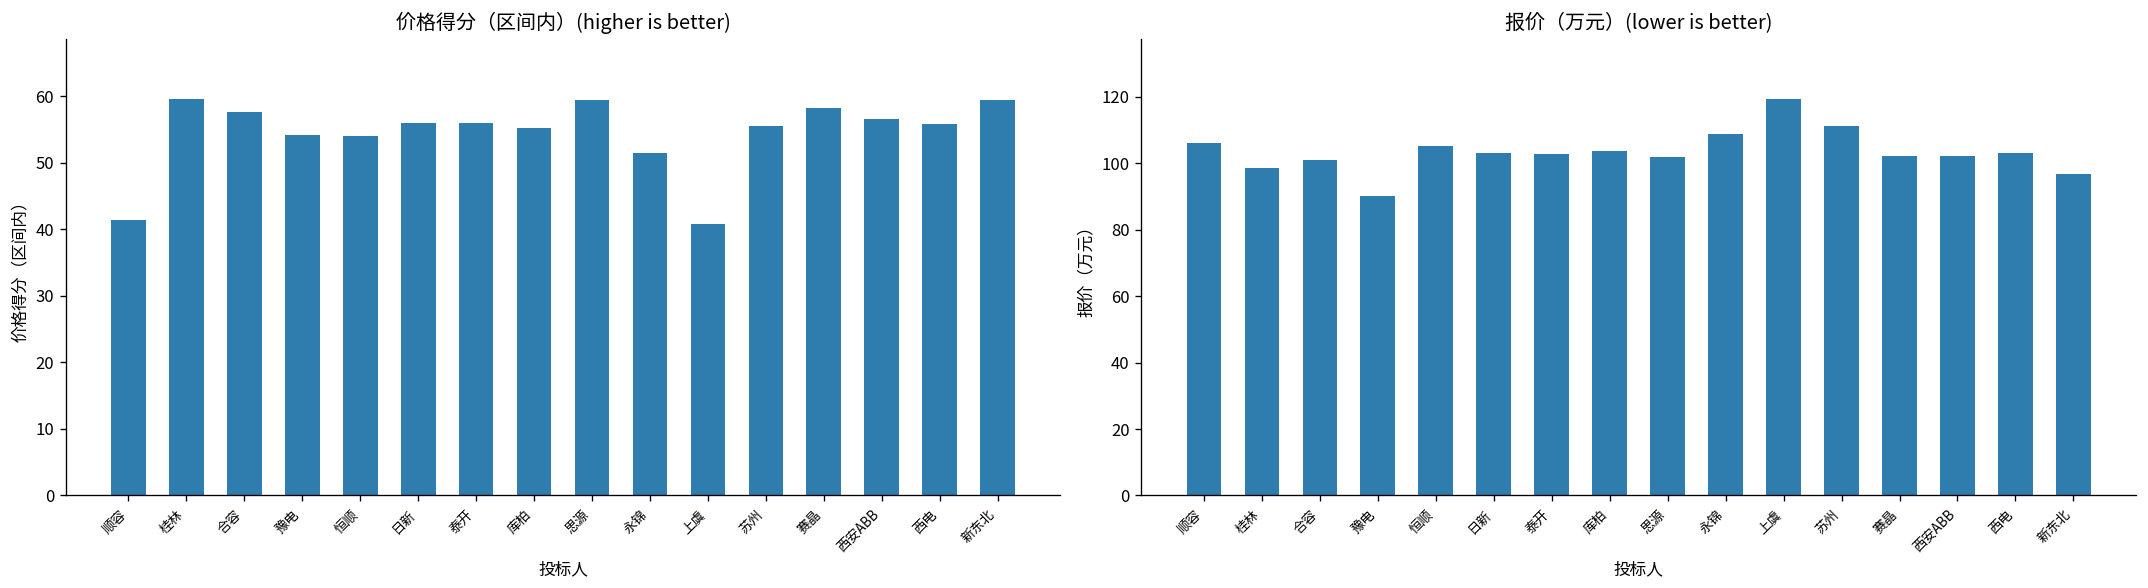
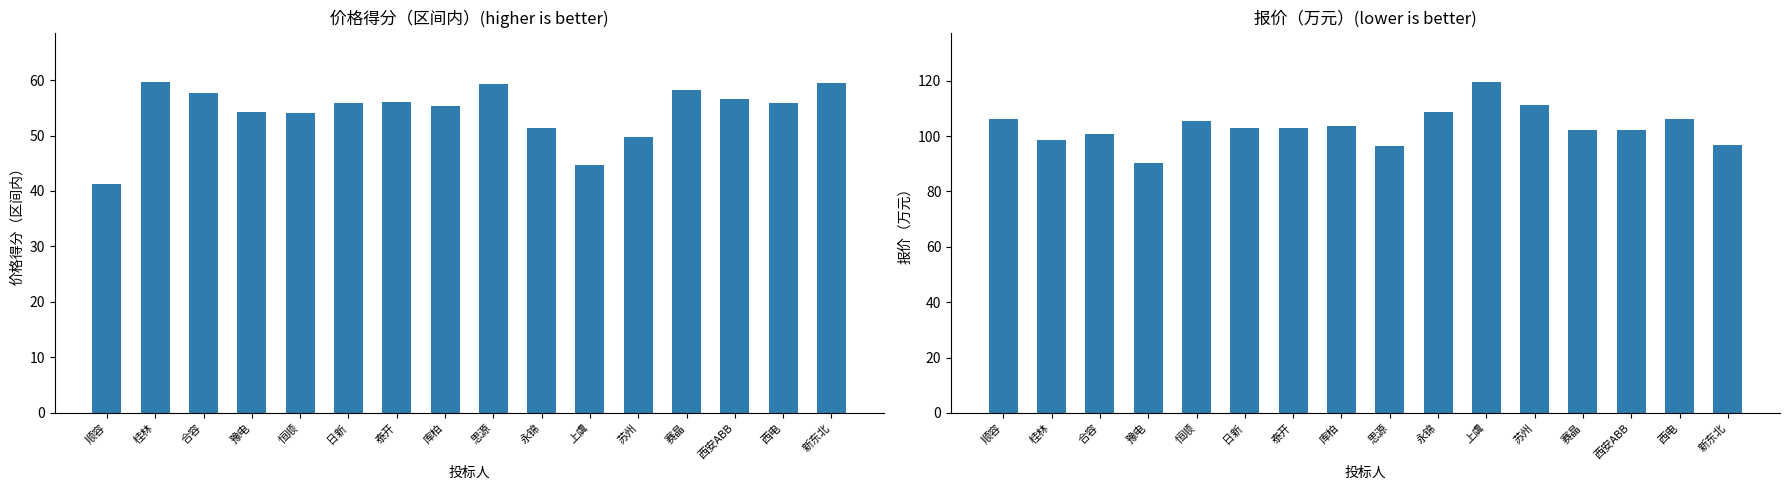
价格得分（区间内）(higher is better), 上虞: 41 -> 45
价格得分（区间内）(higher is better), 苏州: 56 -> 50
报价（万元）(lower is better), 思源: 102 -> 96
报价（万元）(lower is better), 西电: 103 -> 106
